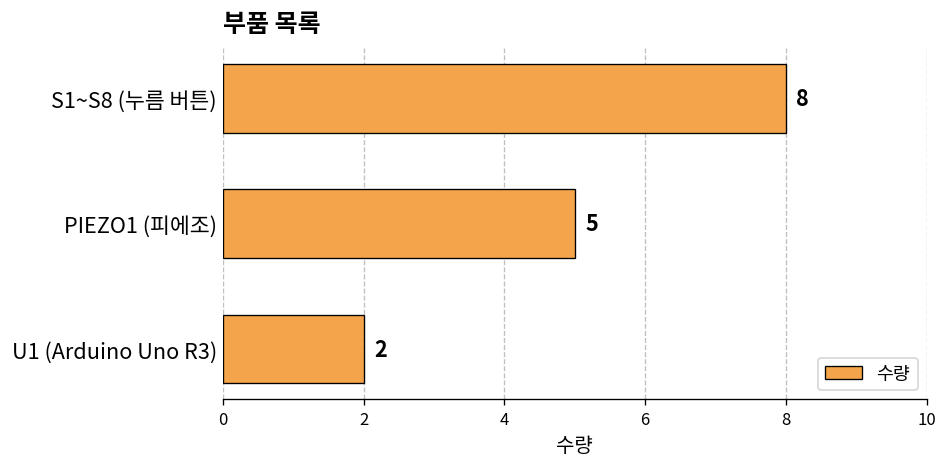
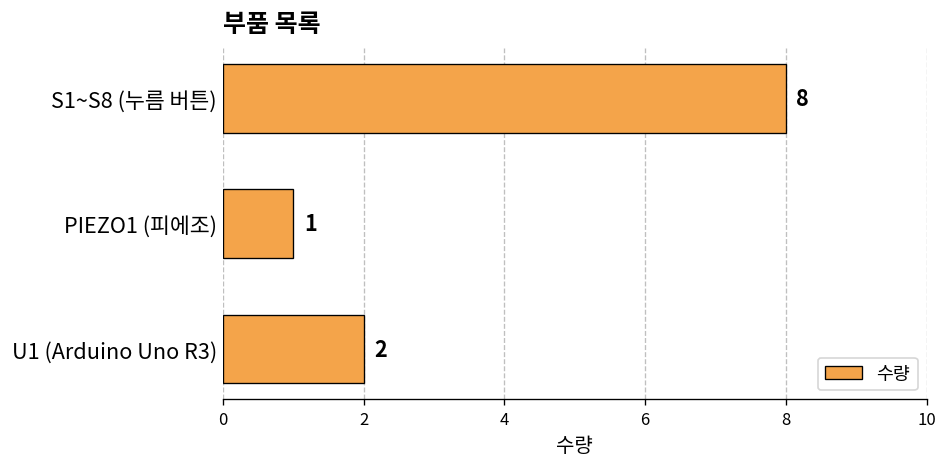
PIEZO1 (피에조): 5 -> 1
